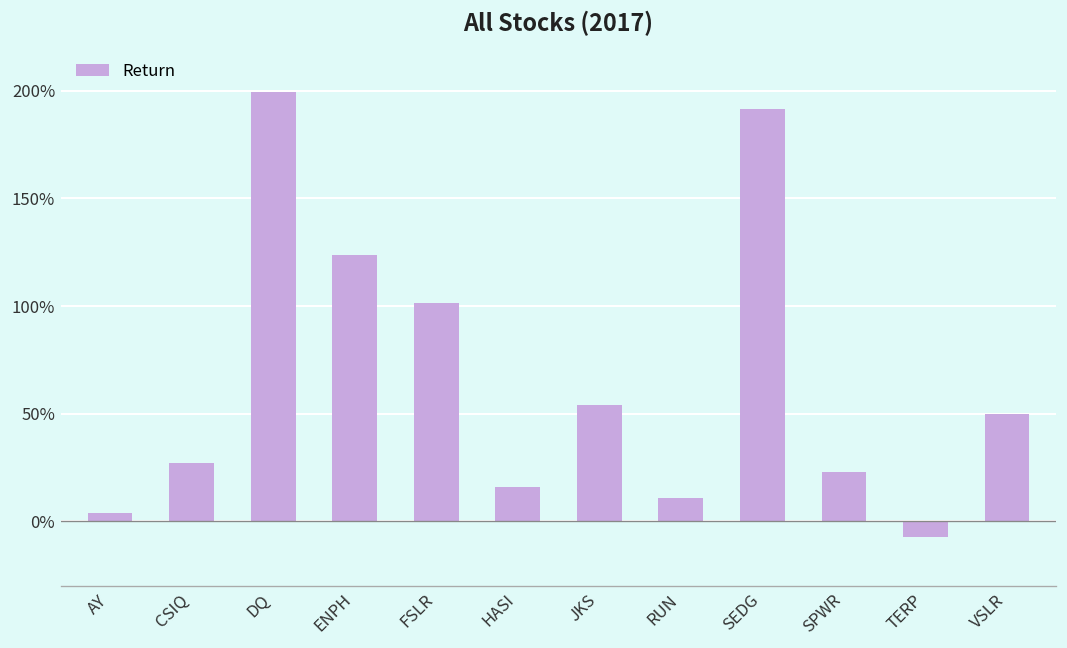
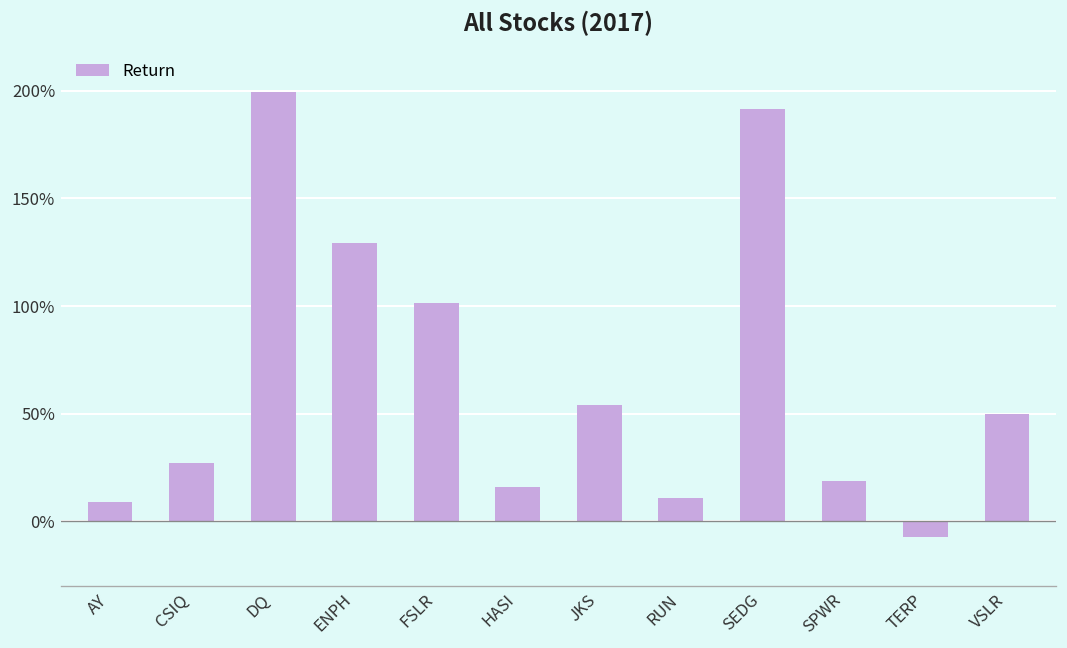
AY: 4% -> 9%
ENPH: 124% -> 130%
SPWR: 23% -> 19%
